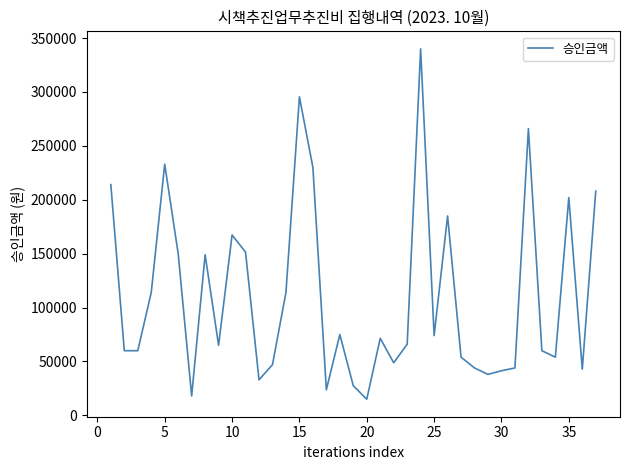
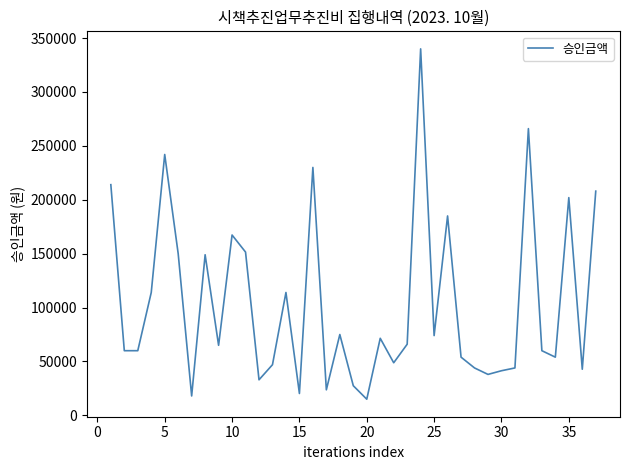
5: 233000 -> 242000
15: 296000 -> 20000
